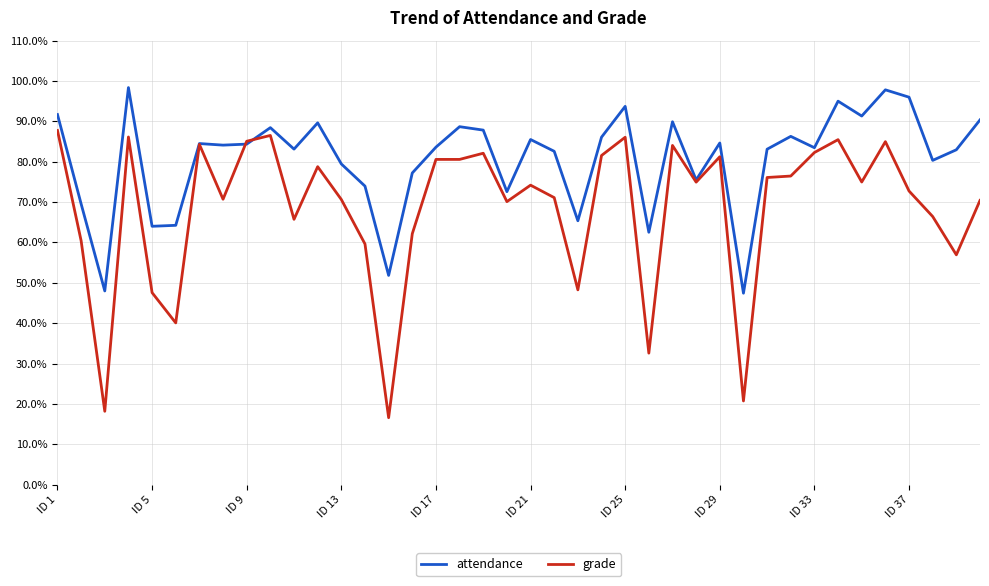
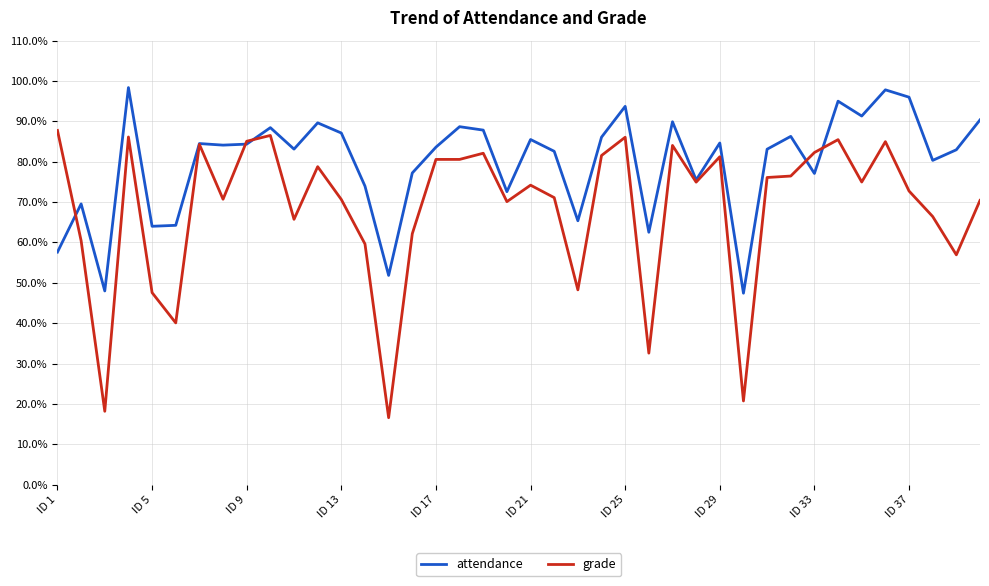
attendance, ID 1: 92% -> 58%
attendance, ID 13: 79% -> 87%
attendance, ID 33: 83% -> 77%
